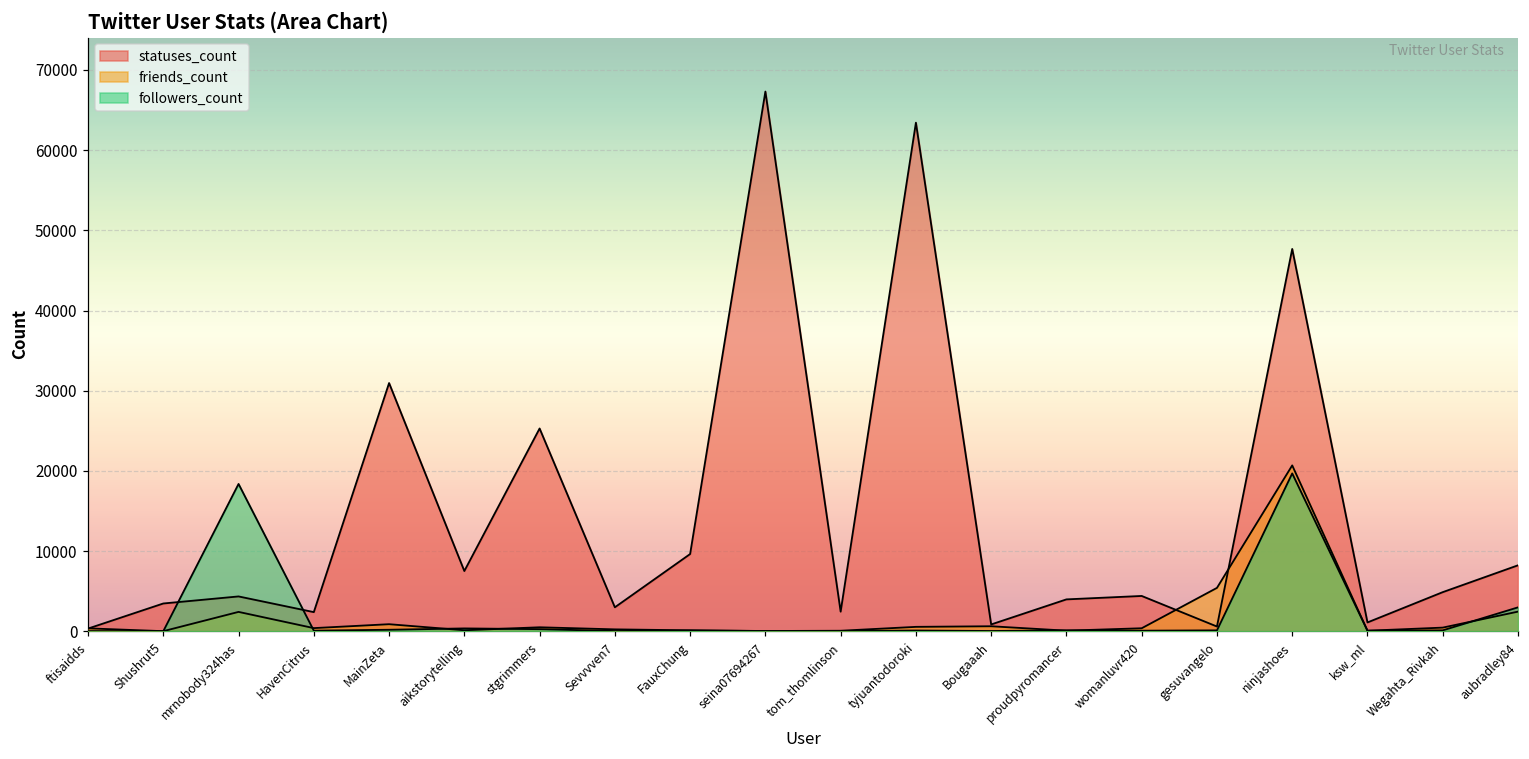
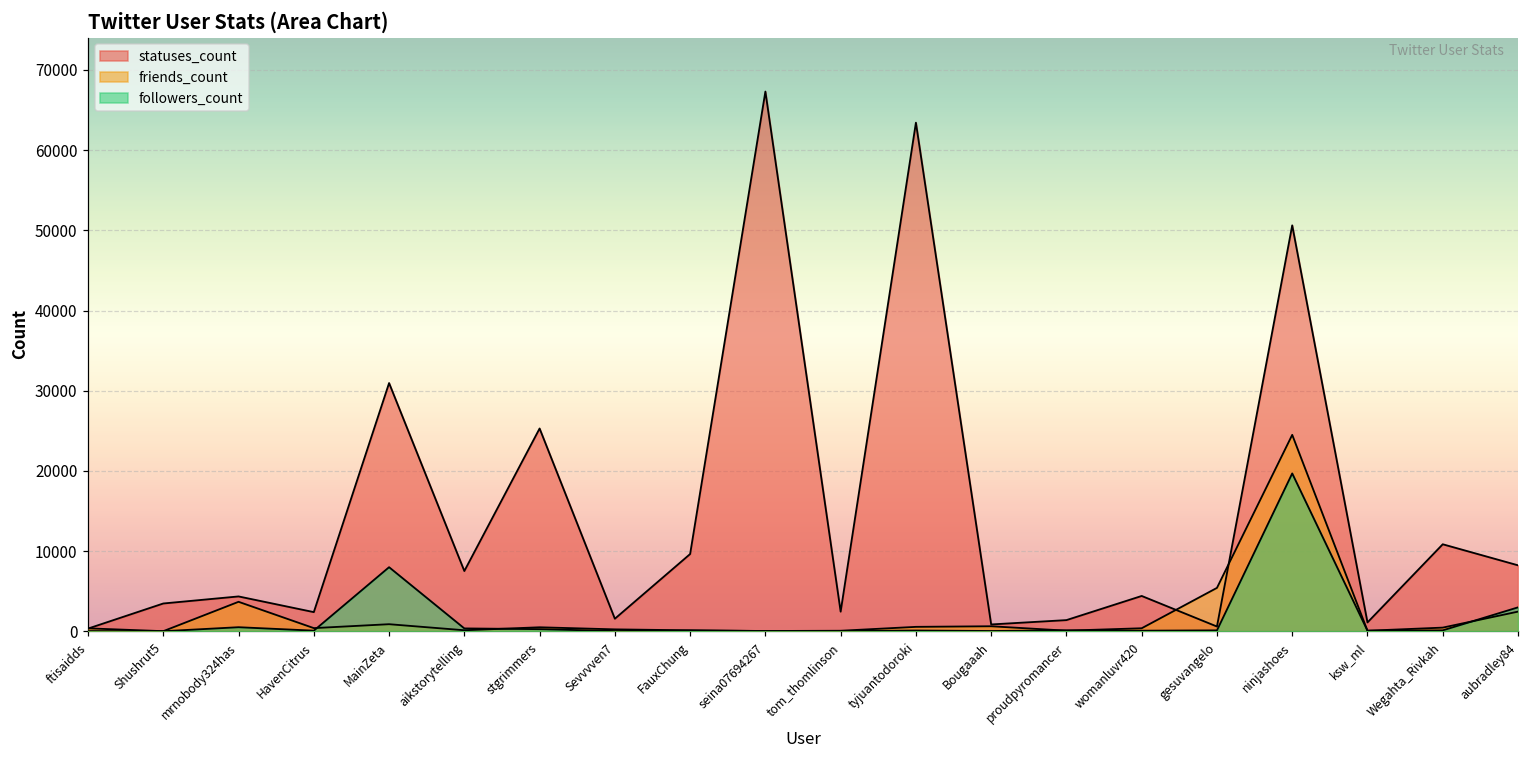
friends_count, mrnobody324has: 2000 -> 4000
followers_count, mrnobody324has: 18000 -> 0
followers_count, MainZeta: 0 -> 8000
statuses_count, Sevvvven7: 3000 -> 2000
statuses_count, proudpyromancer: 4000 -> 1000
statuses_count, ninjashoes: 48000 -> 51000
friends_count, ninjashoes: 21000 -> 24000
statuses_count, Wegahta_Rivkah: 5000 -> 11000
